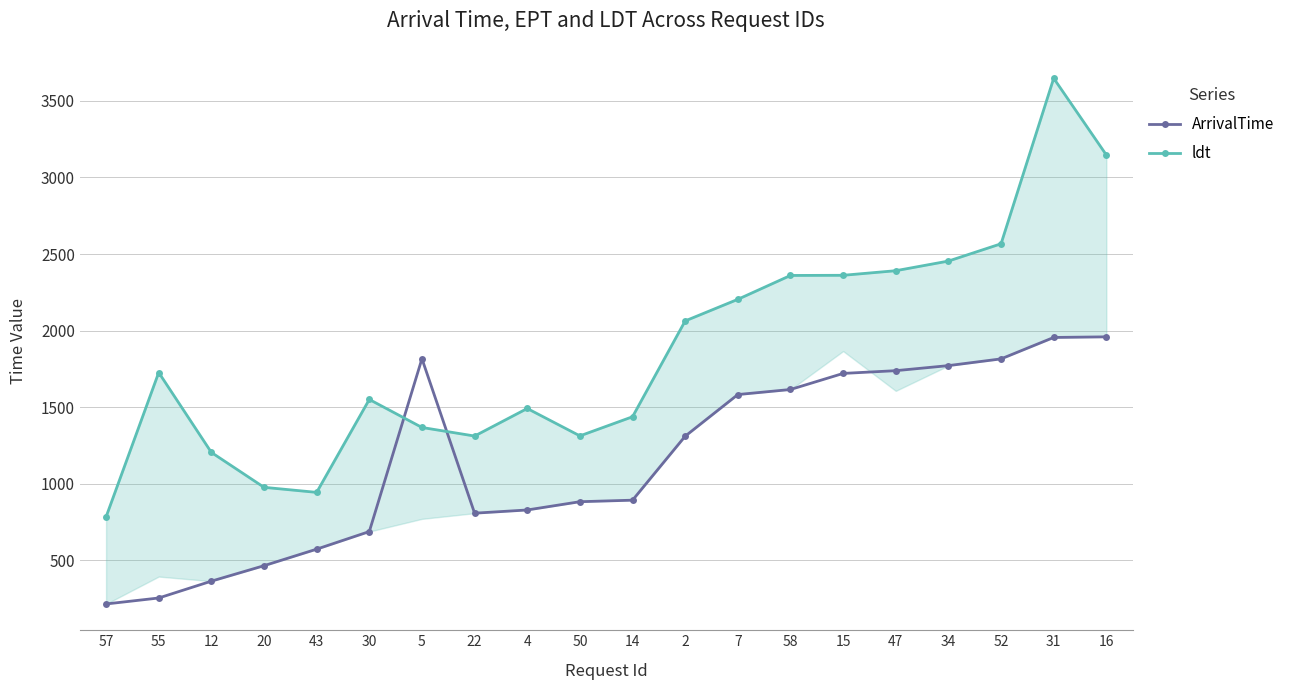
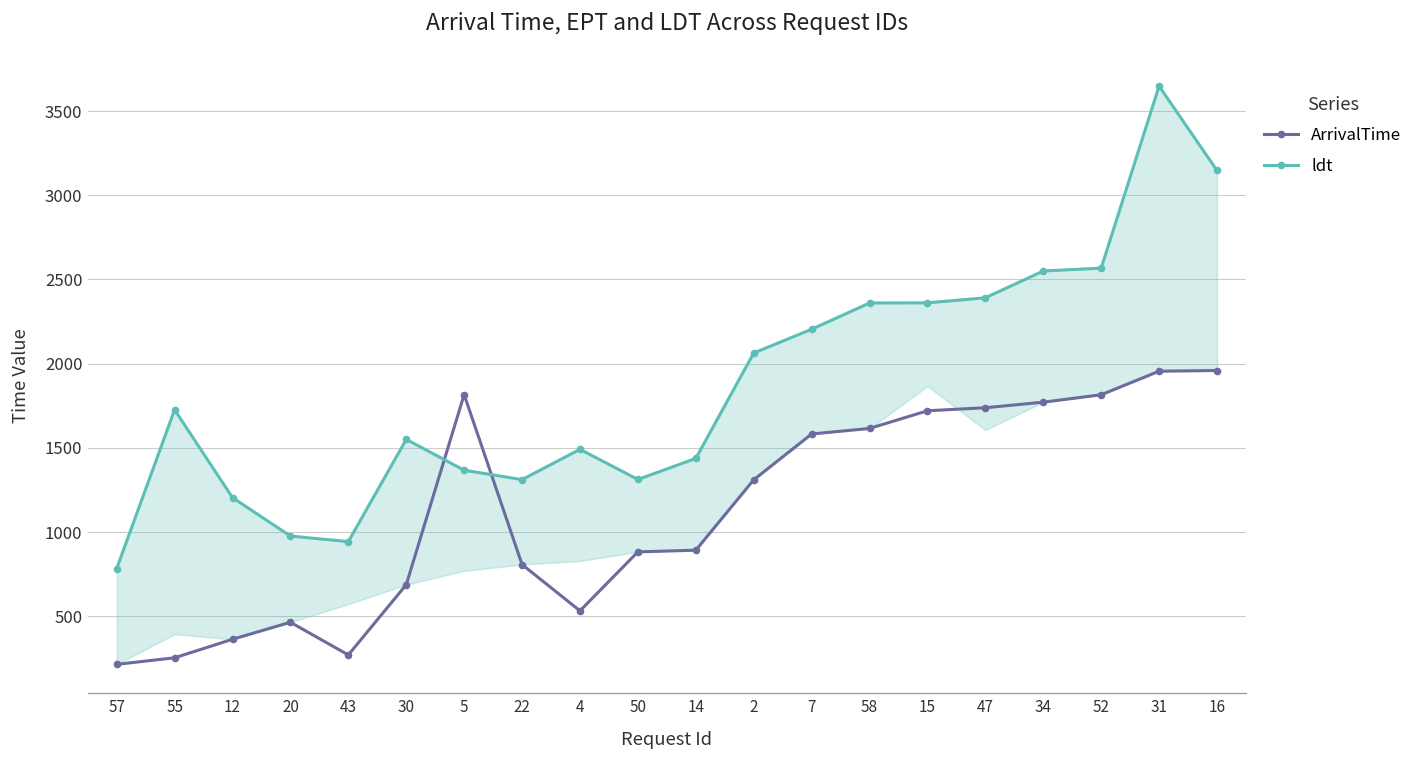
ArrivalTime, 43: 570 -> 270
ArrivalTime, 4: 830 -> 530
ldt, 34: 2450 -> 2550
